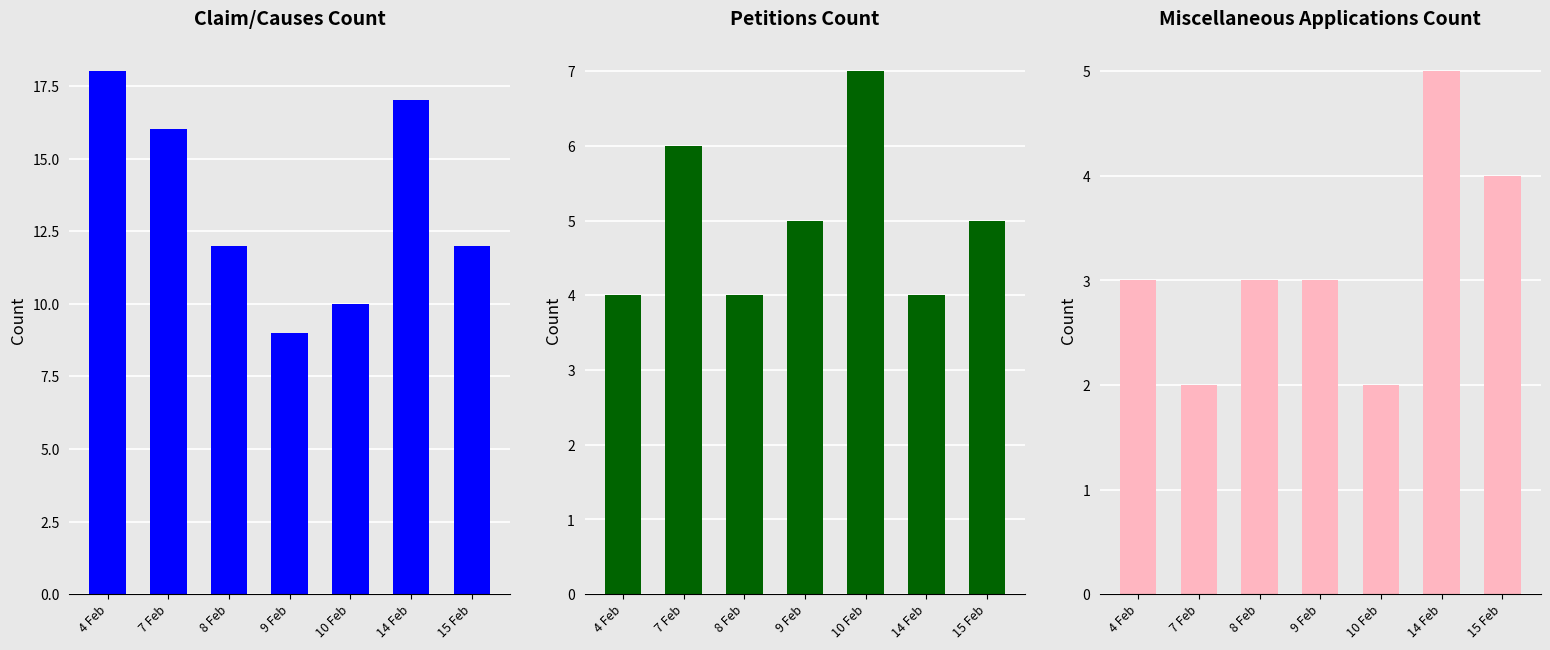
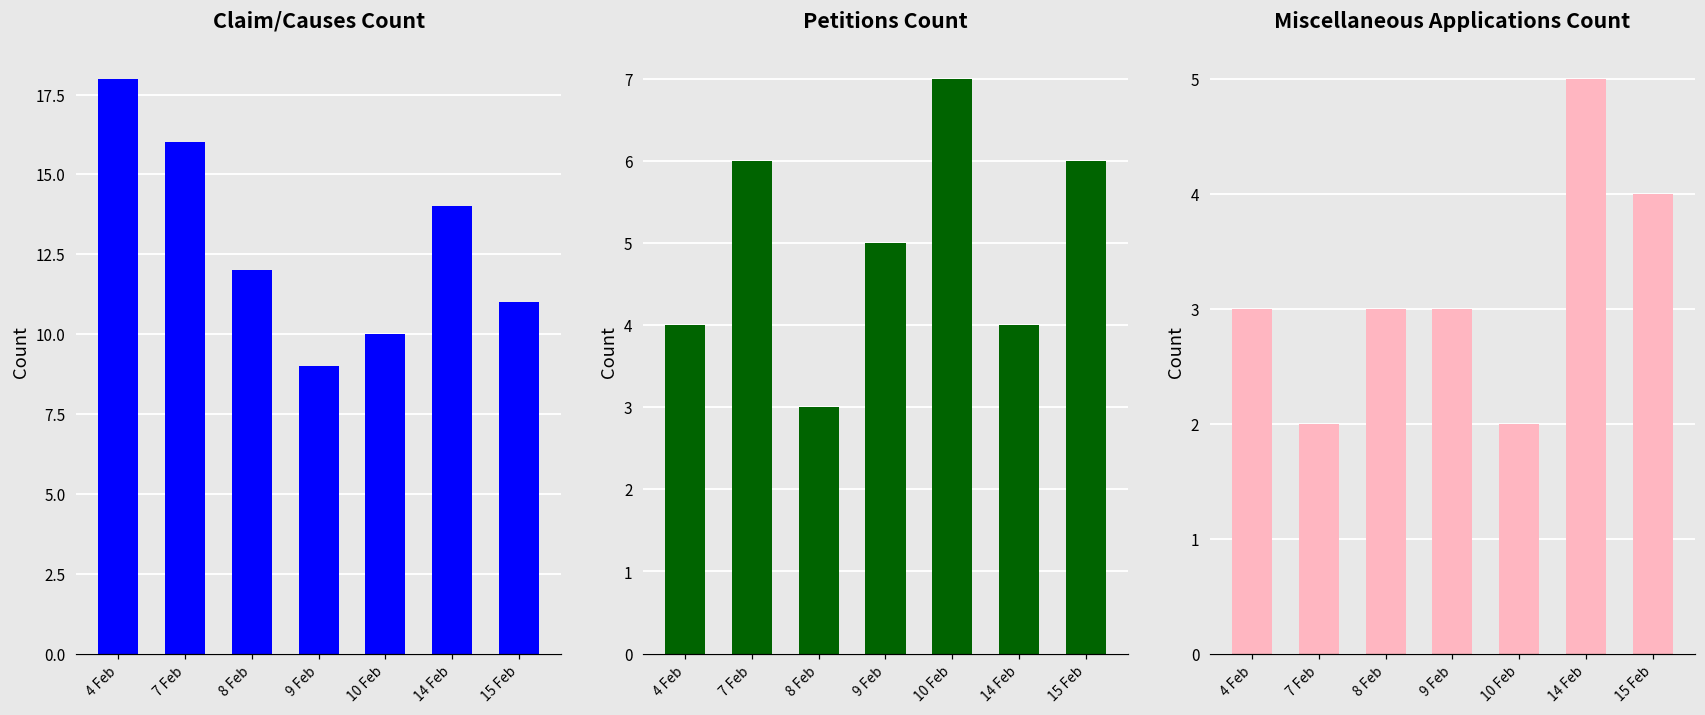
Claim/Causes Count, 14 Feb: 17 -> 14
Claim/Causes Count, 15 Feb: 12 -> 11
Petitions Count, 8 Feb: 4 -> 3
Petitions Count, 15 Feb: 5 -> 6
